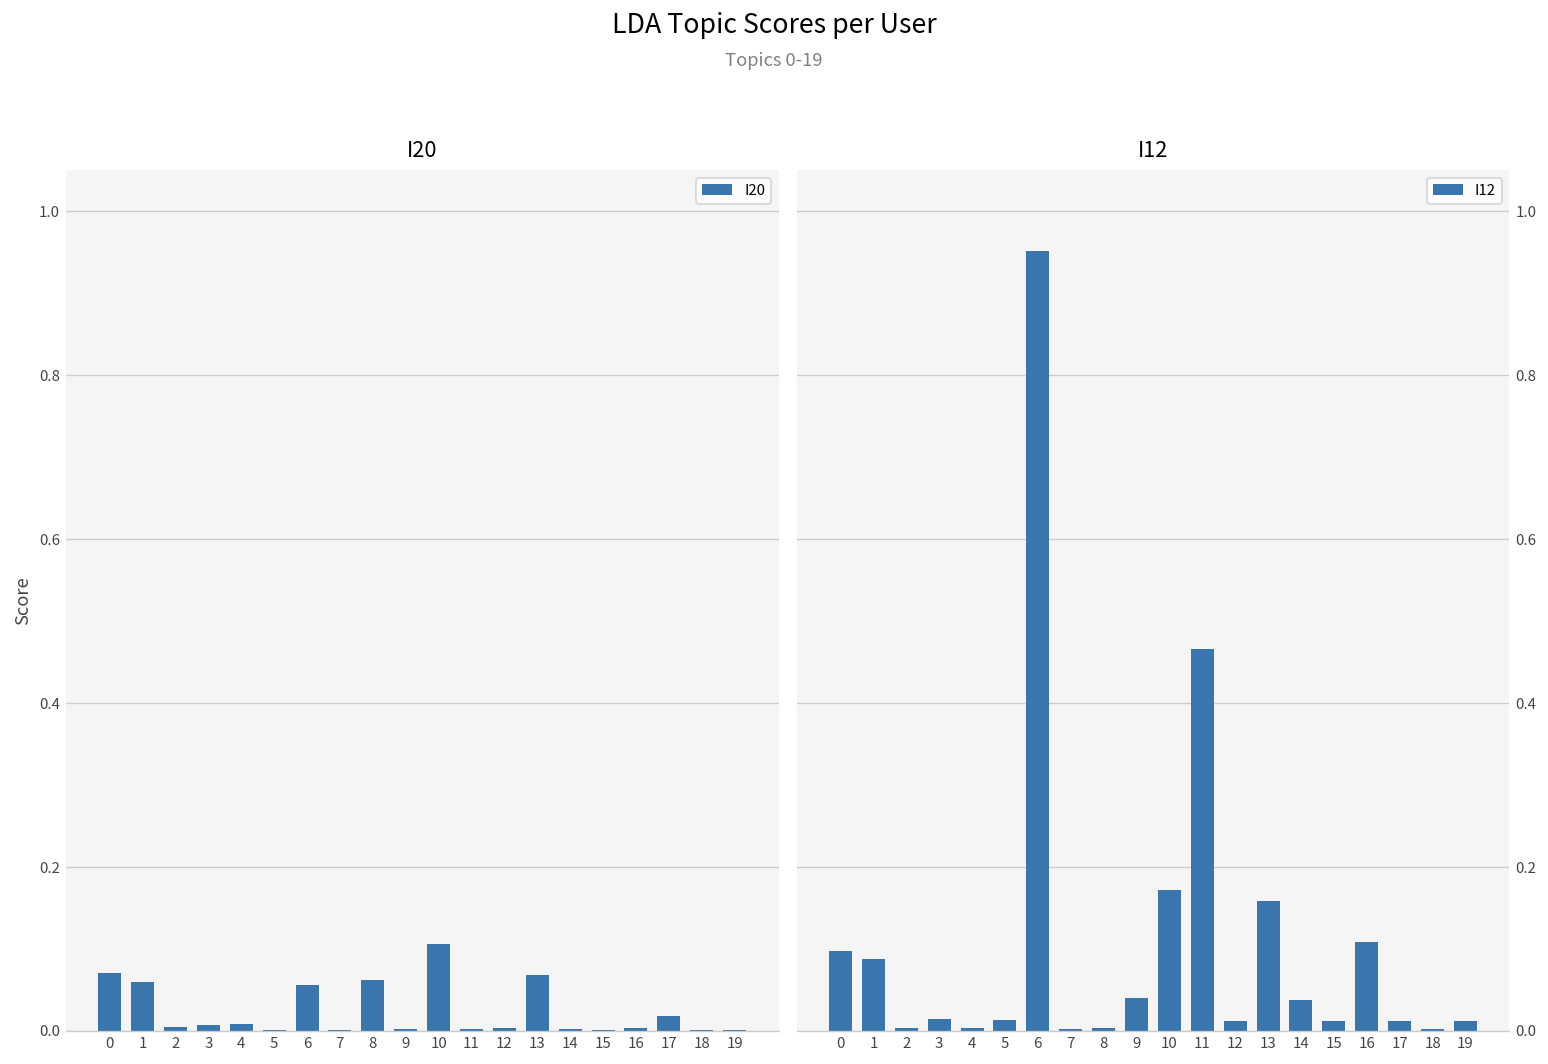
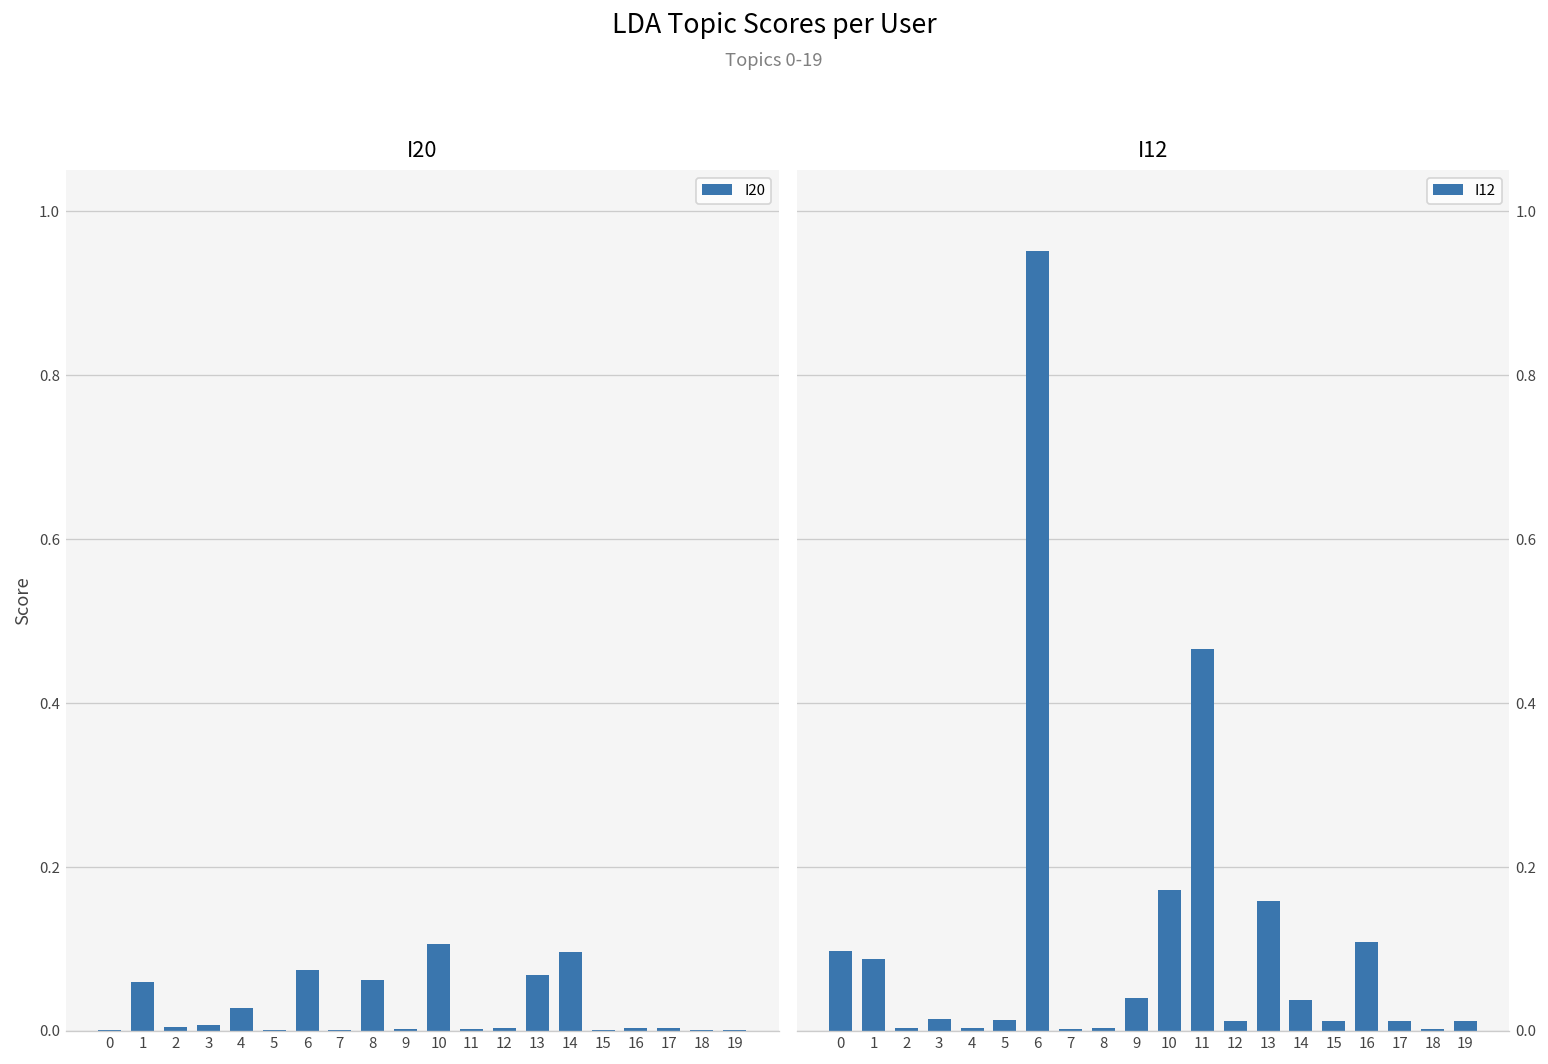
I20, 0: 0.07 -> 0.00
I20, 4: 0.01 -> 0.03
I20, 6: 0.06 -> 0.07
I20, 14: 0.00 -> 0.10
I20, 17: 0.02 -> 0.00
